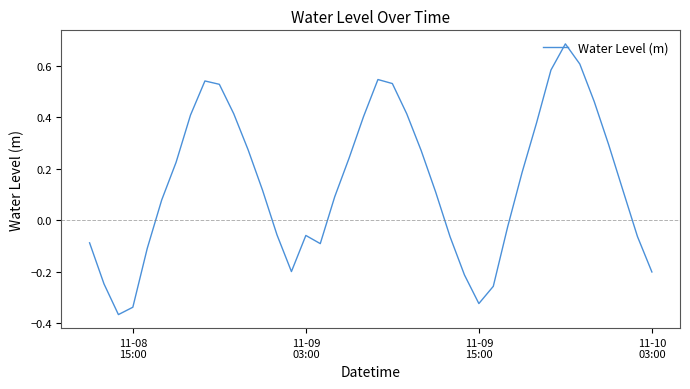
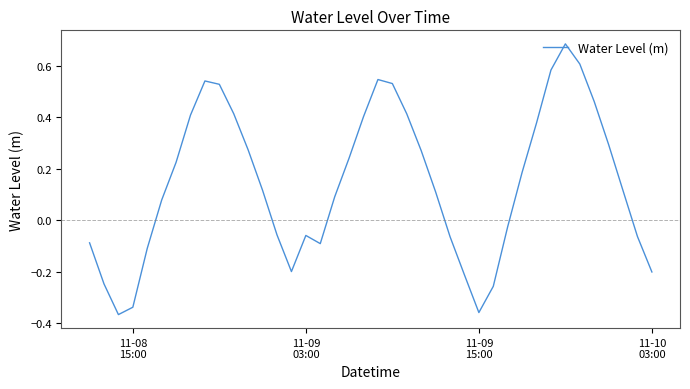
11-09 15:00: -0.32 -> -0.36
